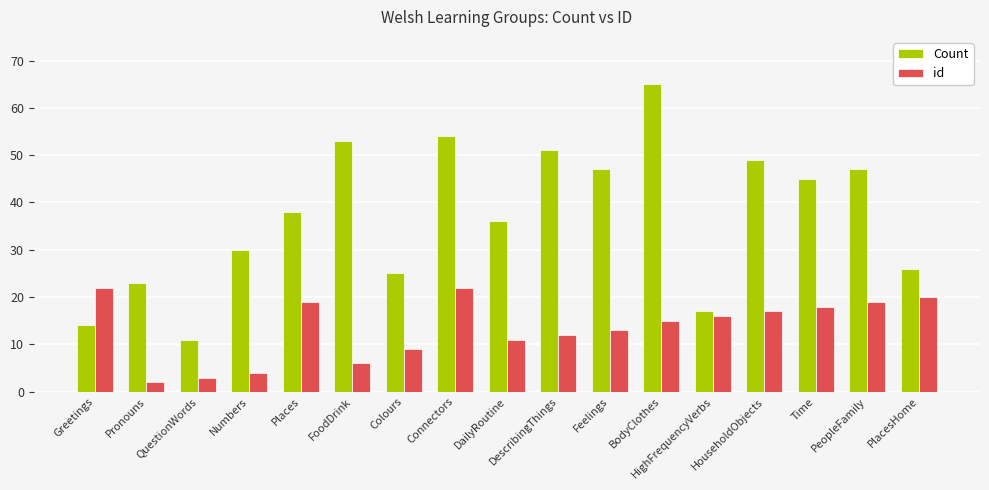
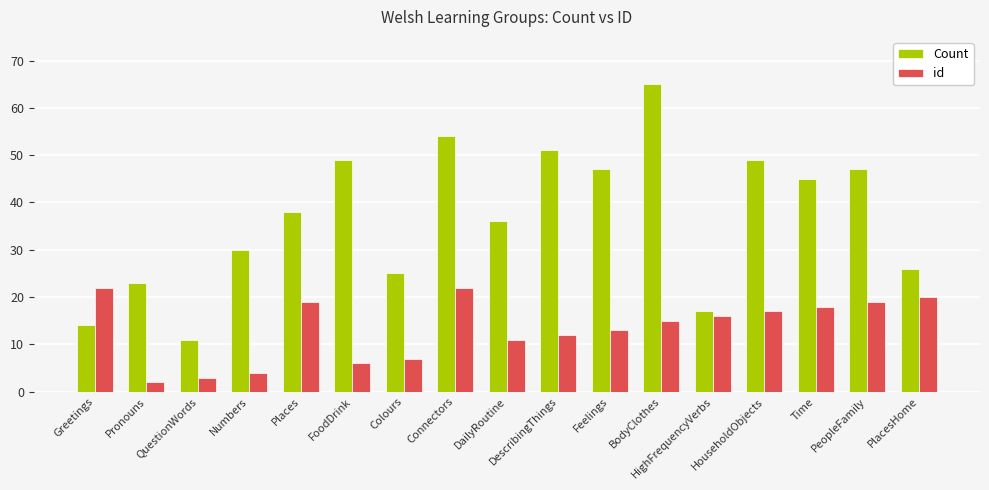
Count, FoodDrink: 53 -> 49
id, Colours: 9 -> 7
